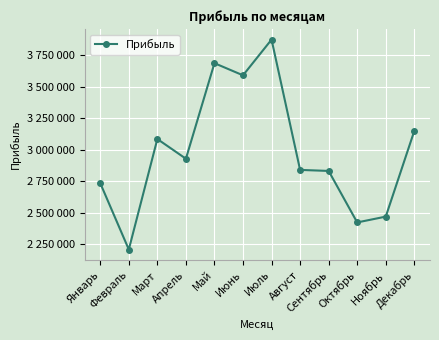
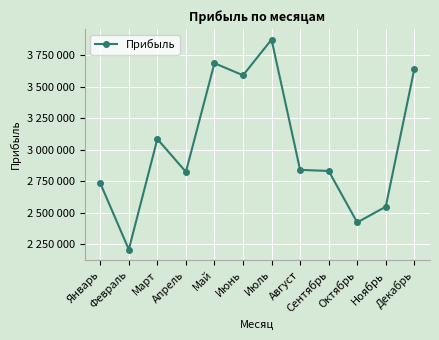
Апрель: 2930000 -> 2830000
Ноябрь: 2470000 -> 2550000
Декабрь: 3150000 -> 3640000
